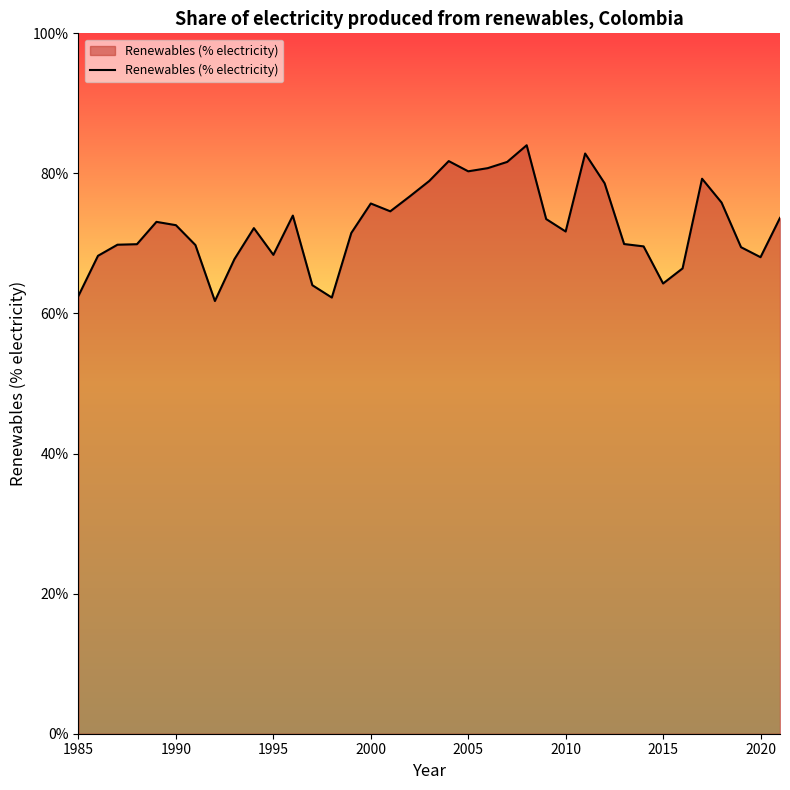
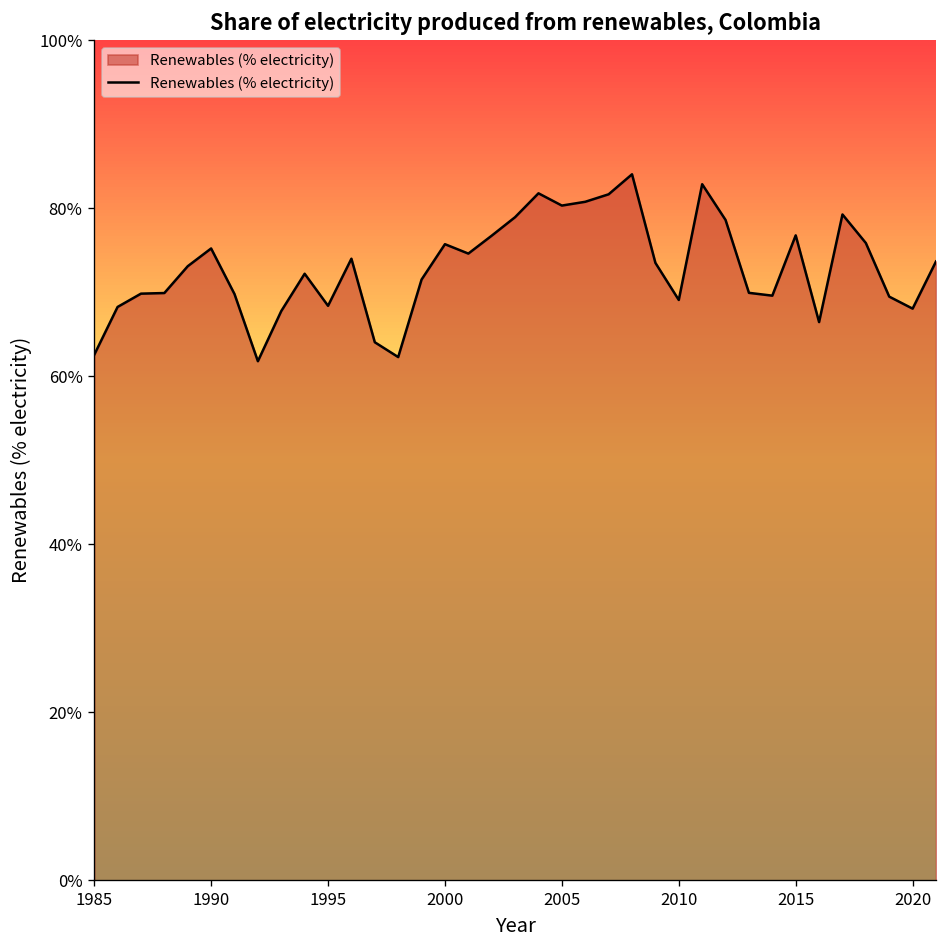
1990: 73% -> 75%
2010: 72% -> 69%
2015: 64% -> 77%
